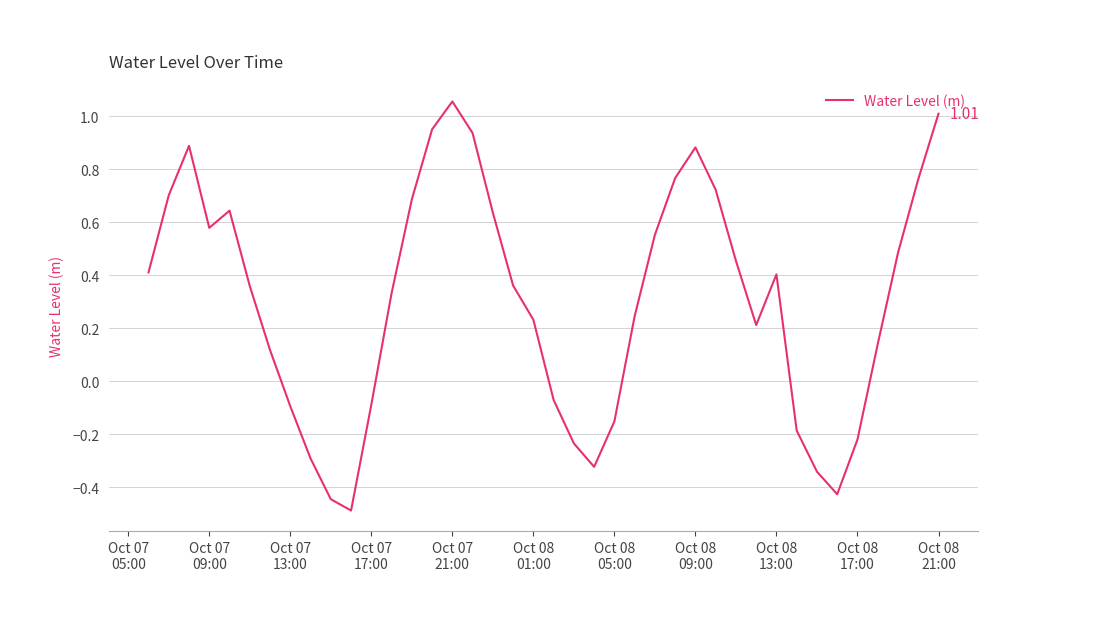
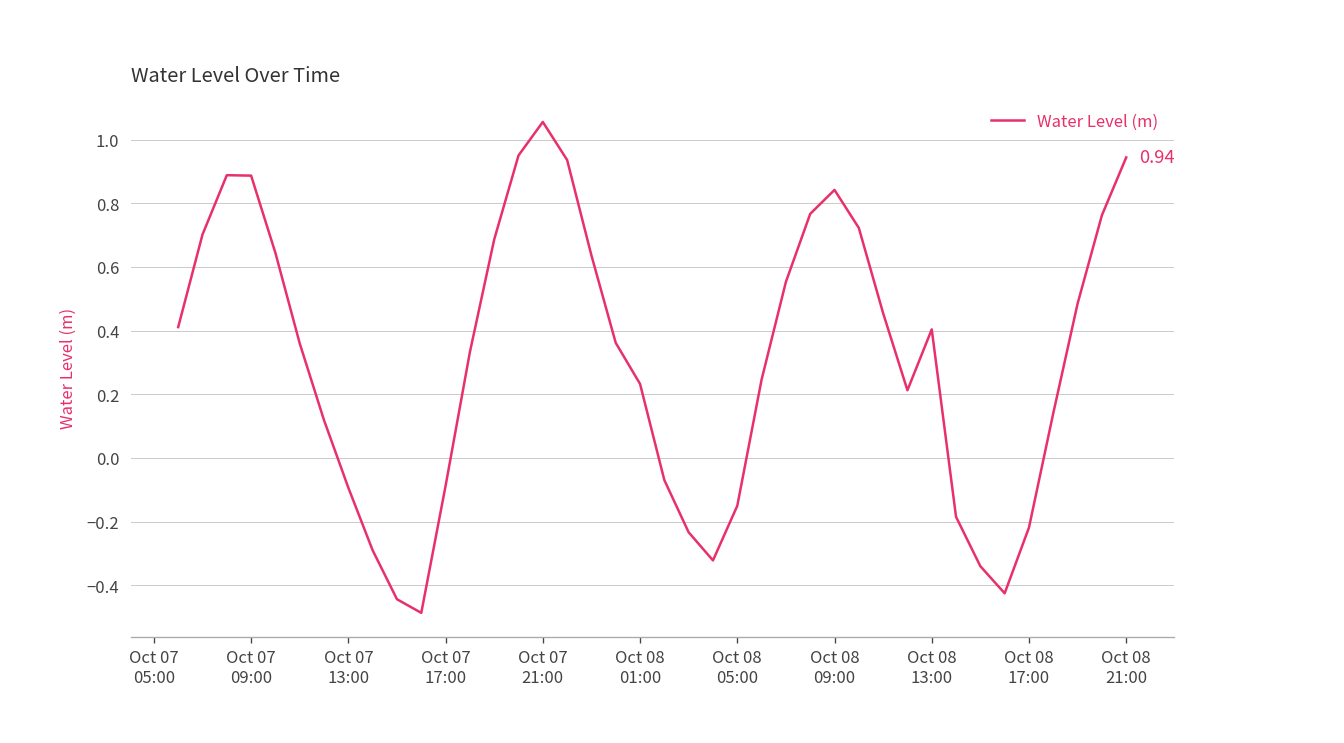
Oct 07 09:00: 0.58 -> 0.89
Oct 08 09:00: 0.88 -> 0.84
Oct 08 21:00: 1.01 -> 0.94
